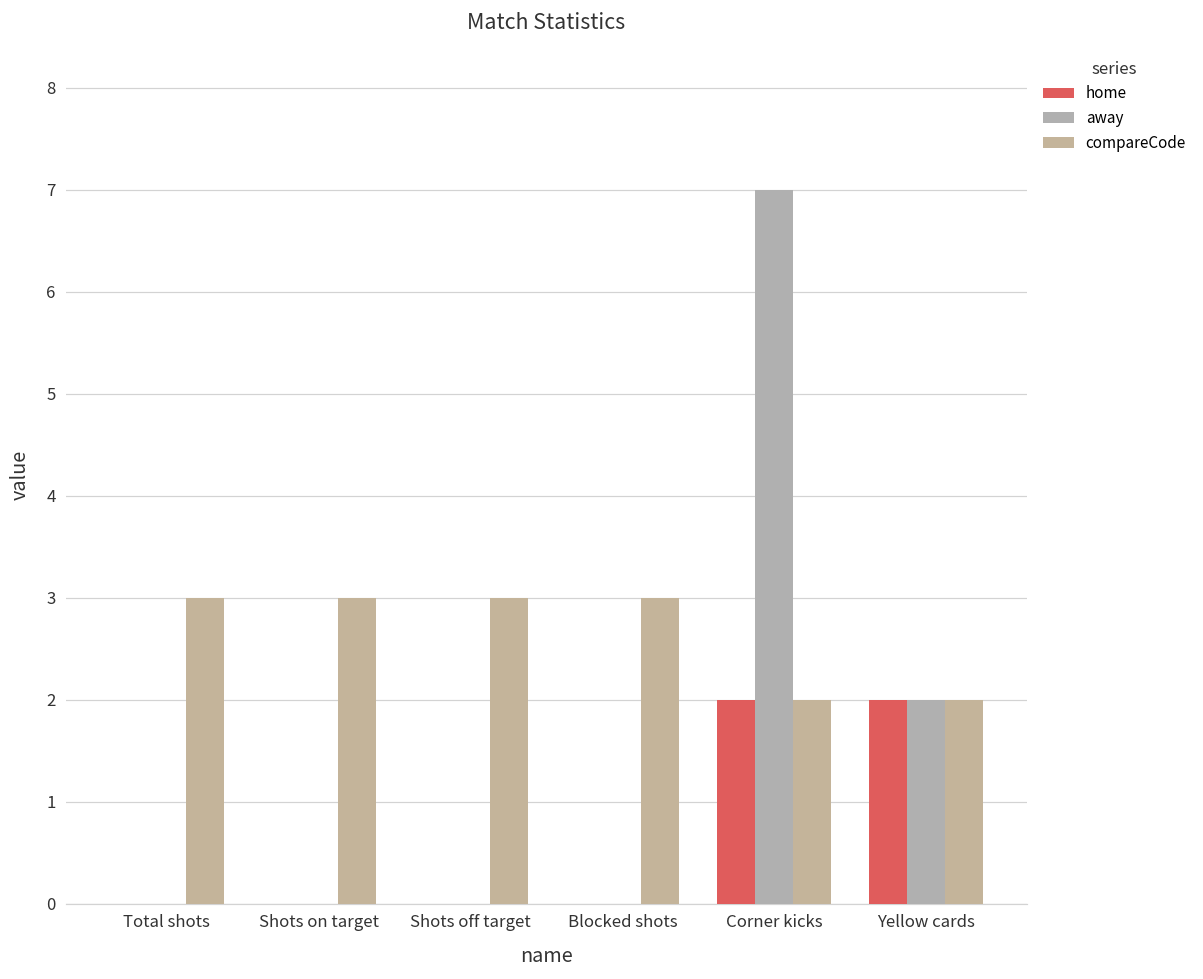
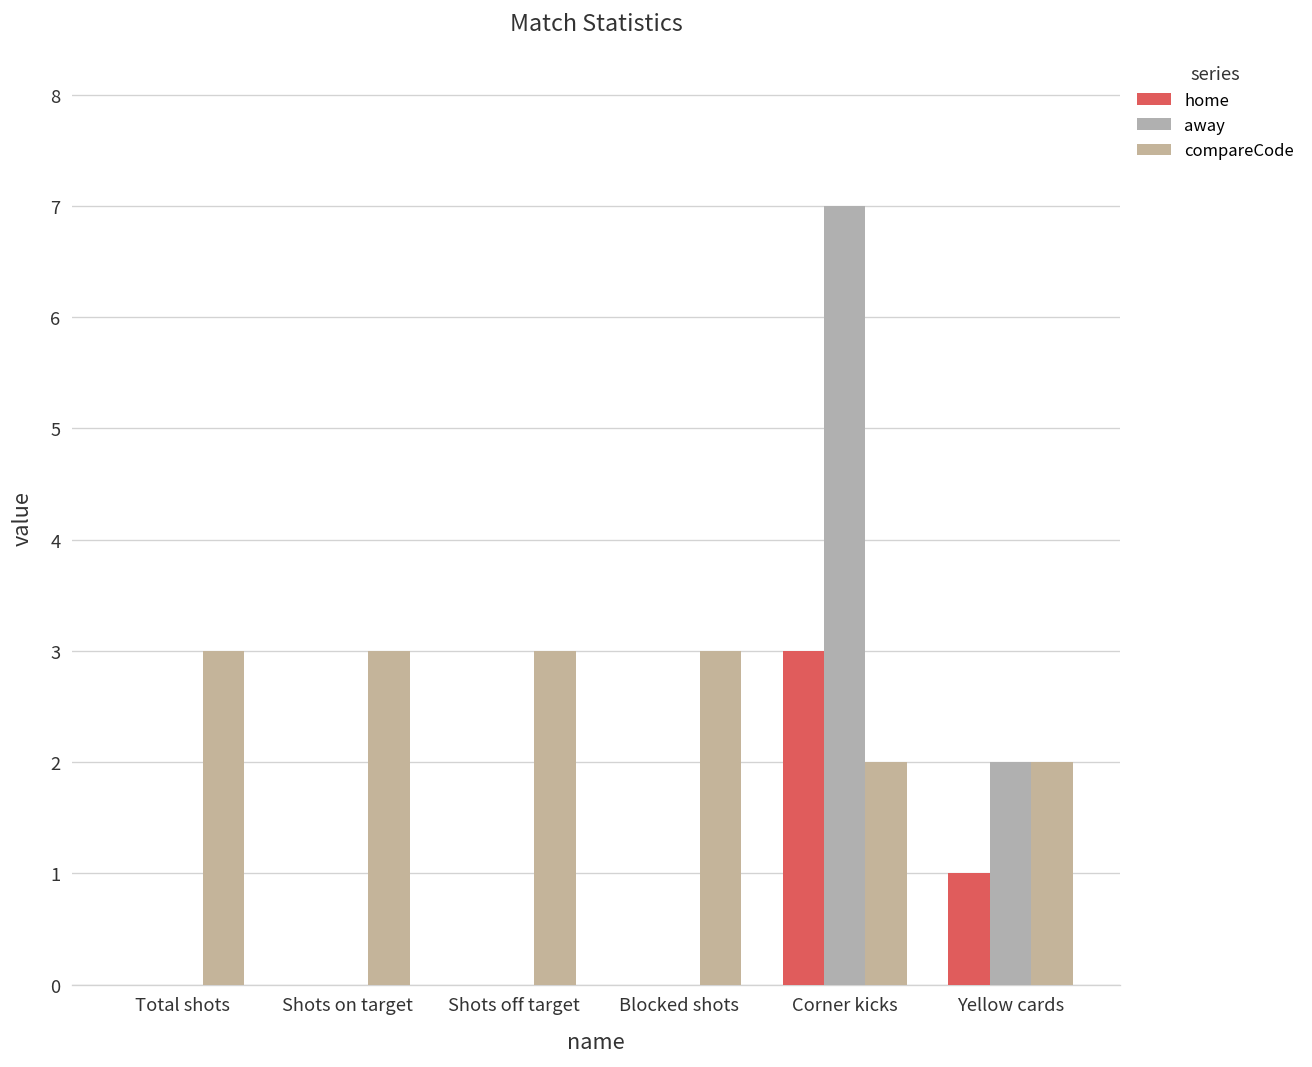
home, Corner kicks: 2 -> 3
home, Yellow cards: 2 -> 1
